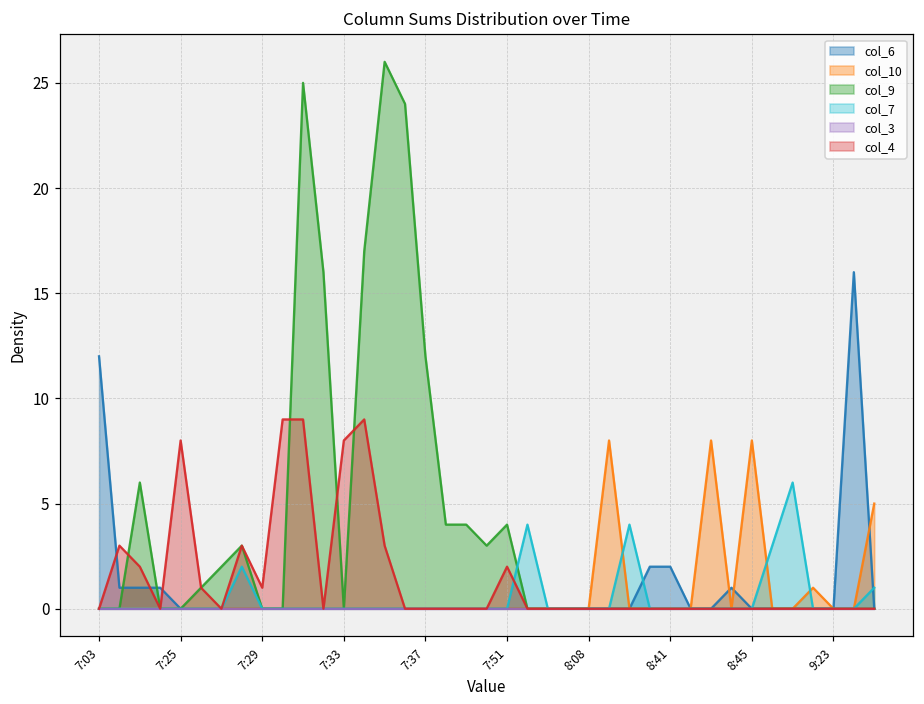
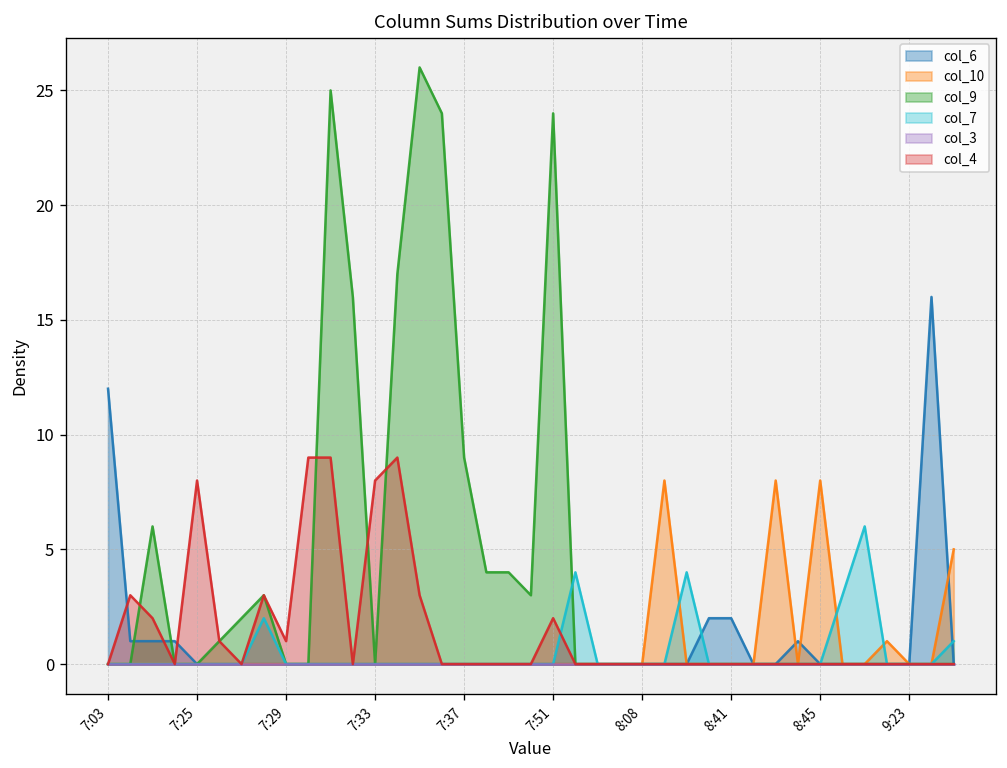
col_9, 7:37: 12 -> 9
col_9, 7:51: 4 -> 24
